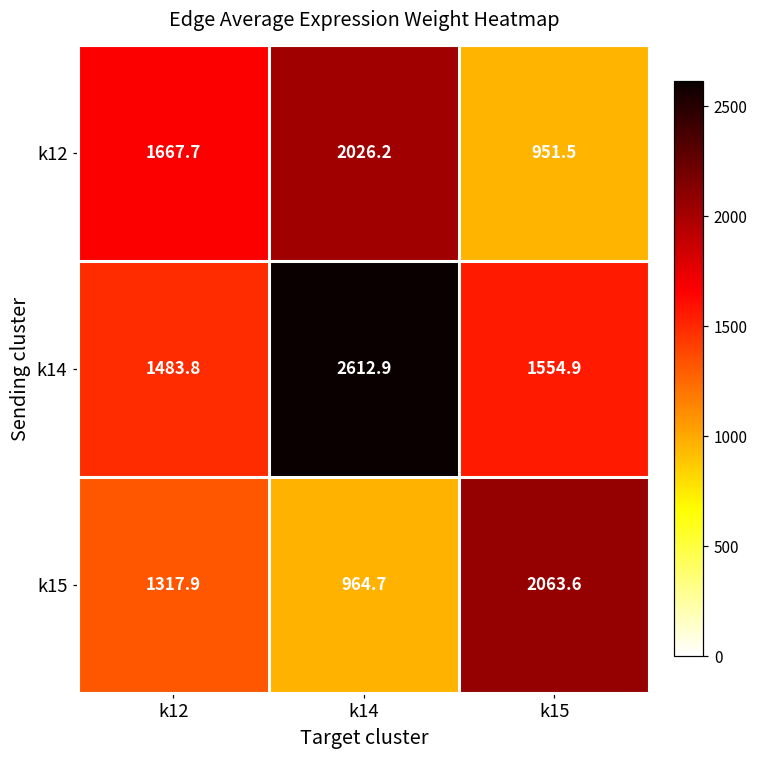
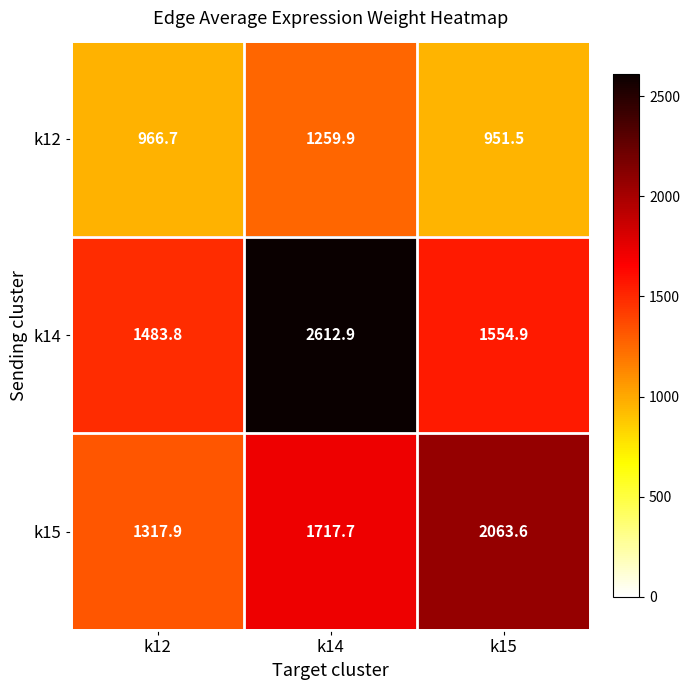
k12, k12: 1667.7 -> 966.7
k12, k14: 2026.2 -> 1259.9
k15, k14: 964.7 -> 1717.7
